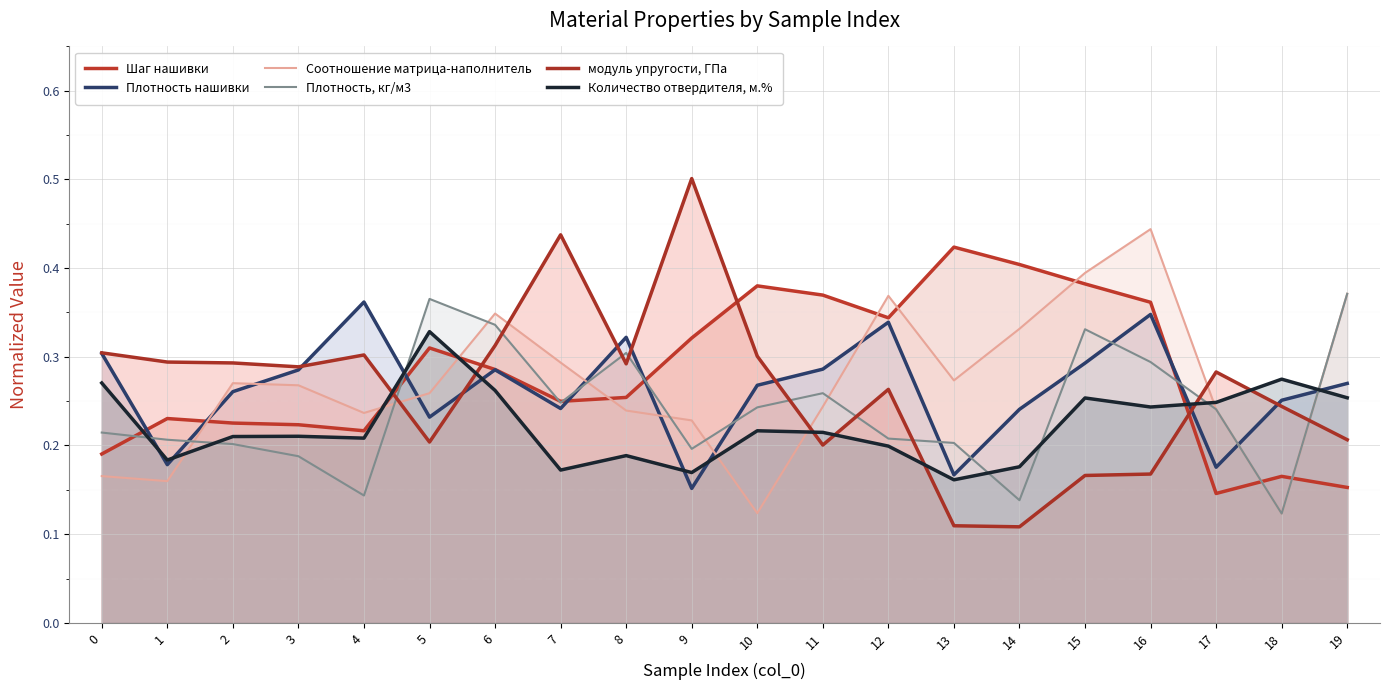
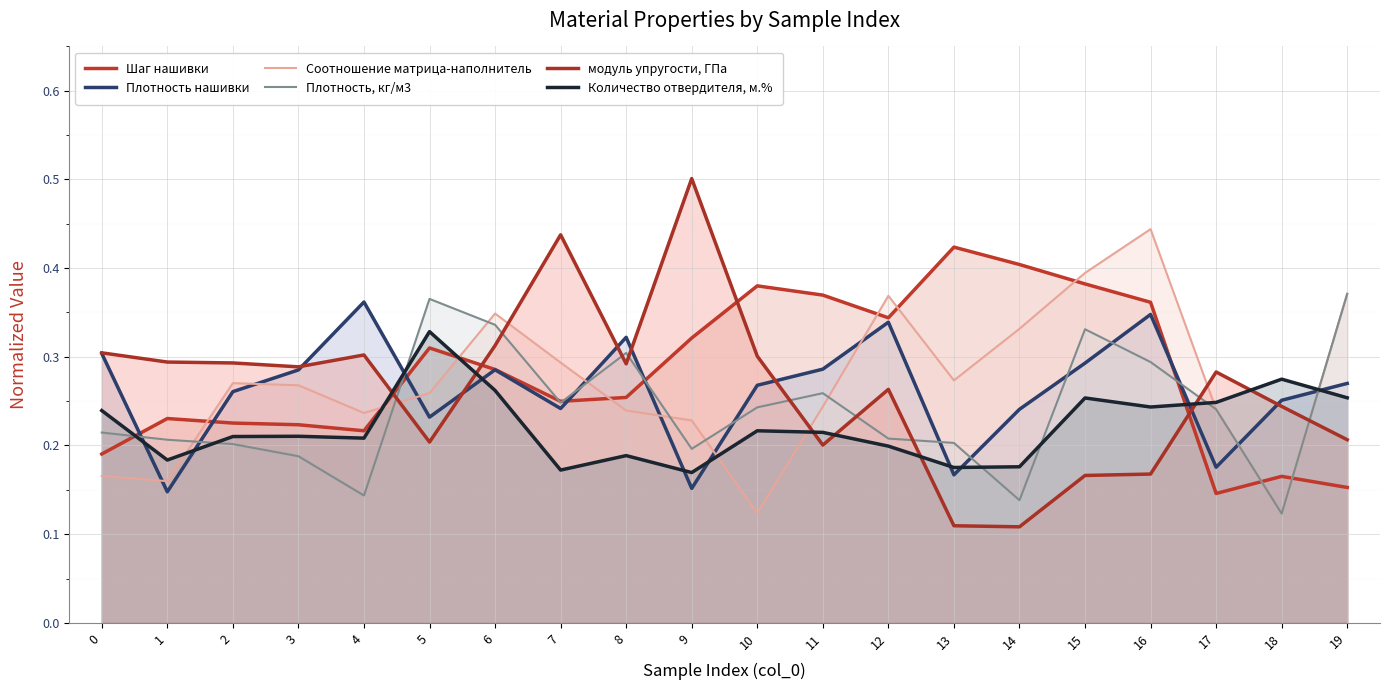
Количество отвердителя, м.%, 0: 0.27 -> 0.24
Плотность нашивки, 1: 0.18 -> 0.15
Количество отвердителя, м.%, 13: 0.16 -> 0.18
